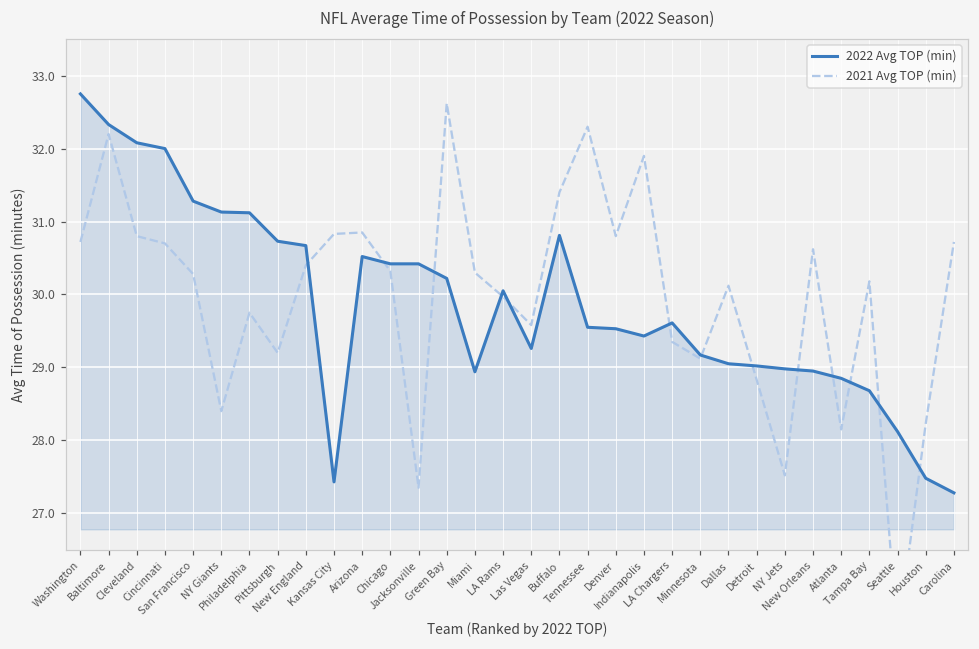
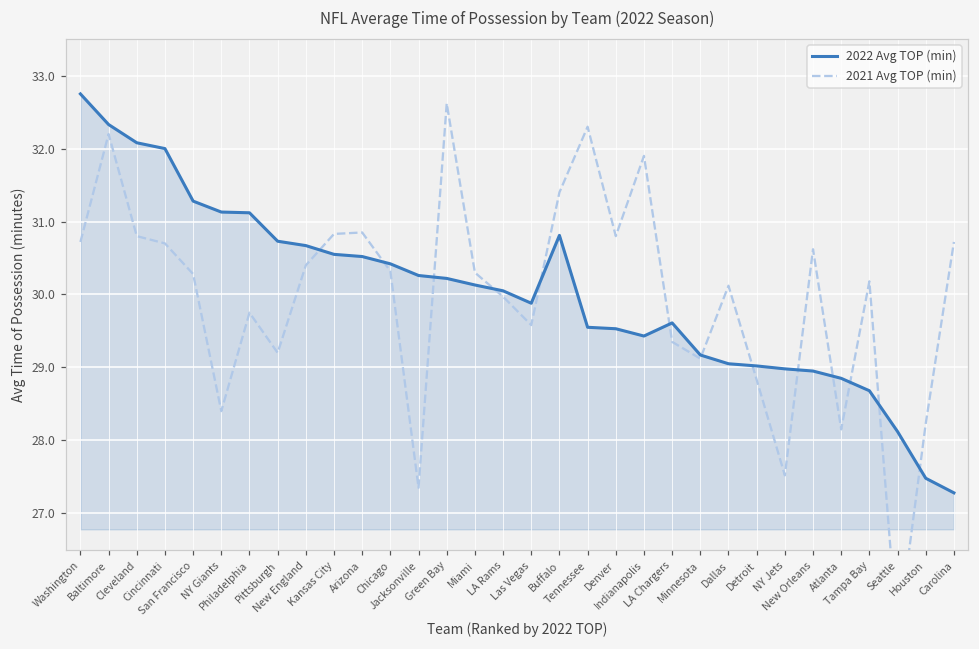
2022 Avg TOP (min), Kansas City: 27.4 -> 30.6
2022 Avg TOP (min), Jacksonville: 30.4 -> 30.3
2022 Avg TOP (min), Miami: 28.9 -> 30.1
2022 Avg TOP (min), Las Vegas: 29.3 -> 29.9
